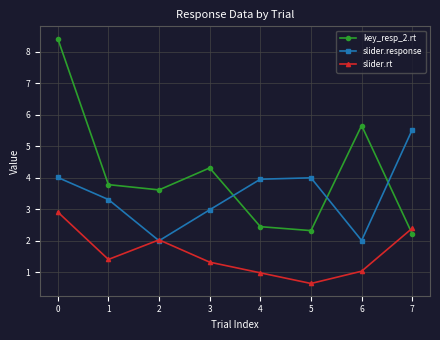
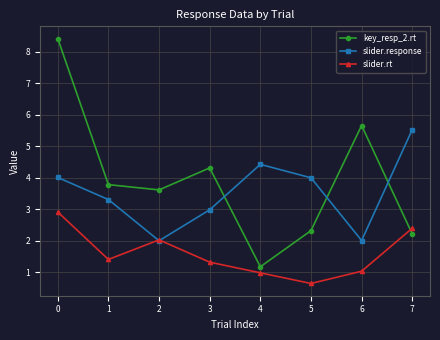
key_resp_2.rt, 4: 2.5 -> 1.2
slider.response, 4: 4.0 -> 4.4
